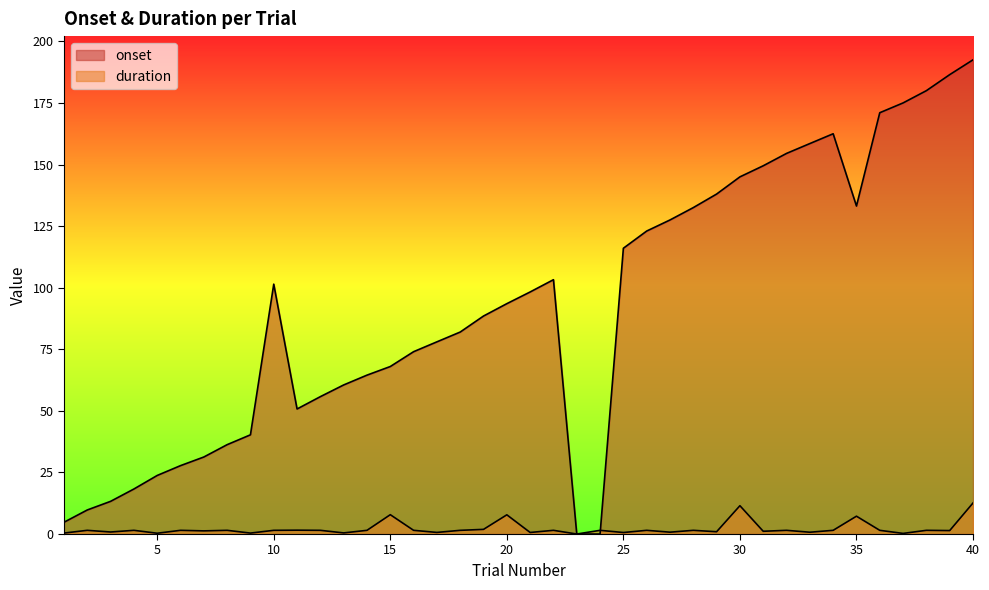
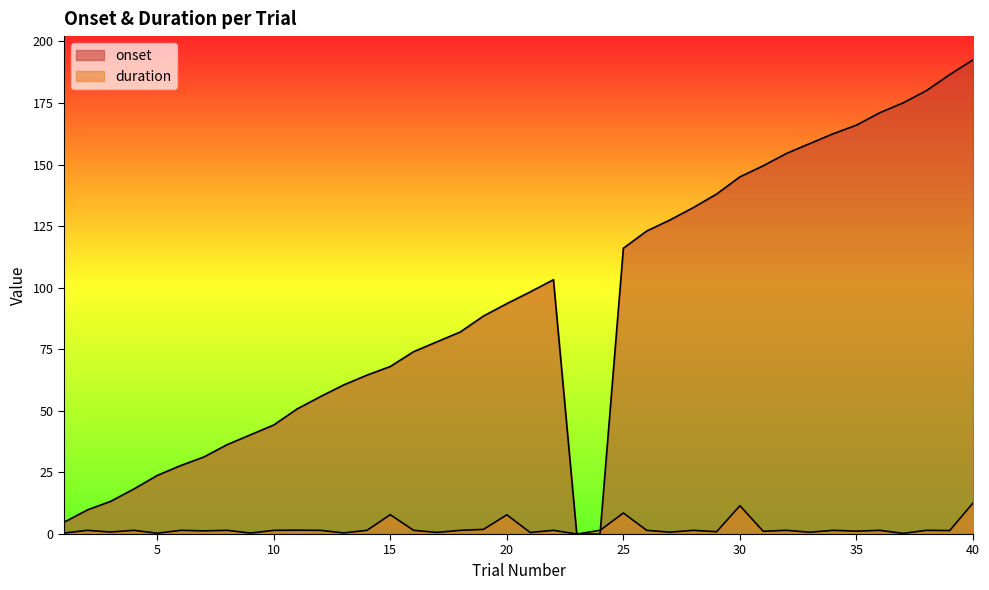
onset, 10: 101 -> 44
duration, 25: 1 -> 9
onset, 35: 133 -> 166
duration, 35: 7 -> 1
